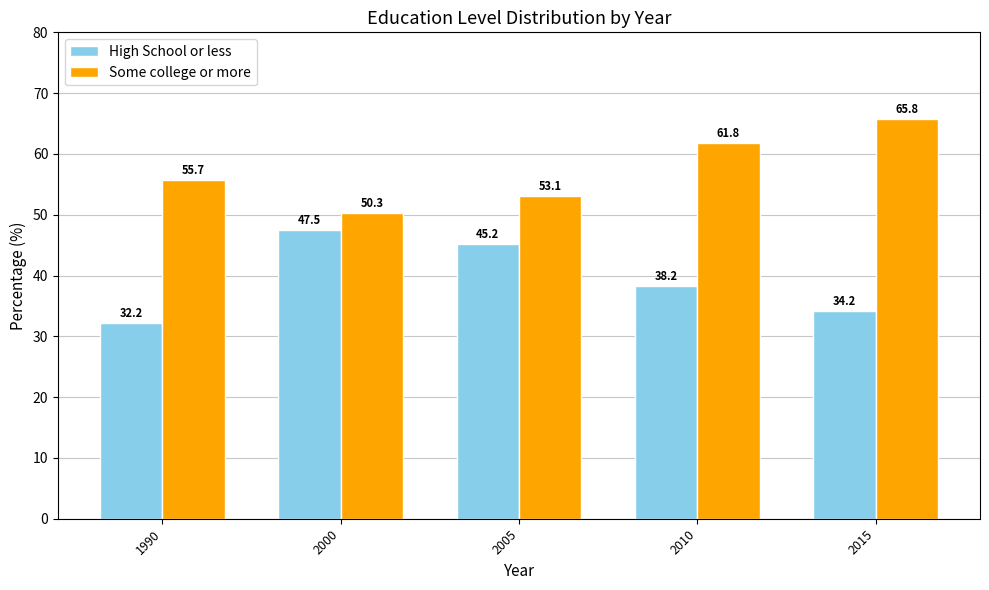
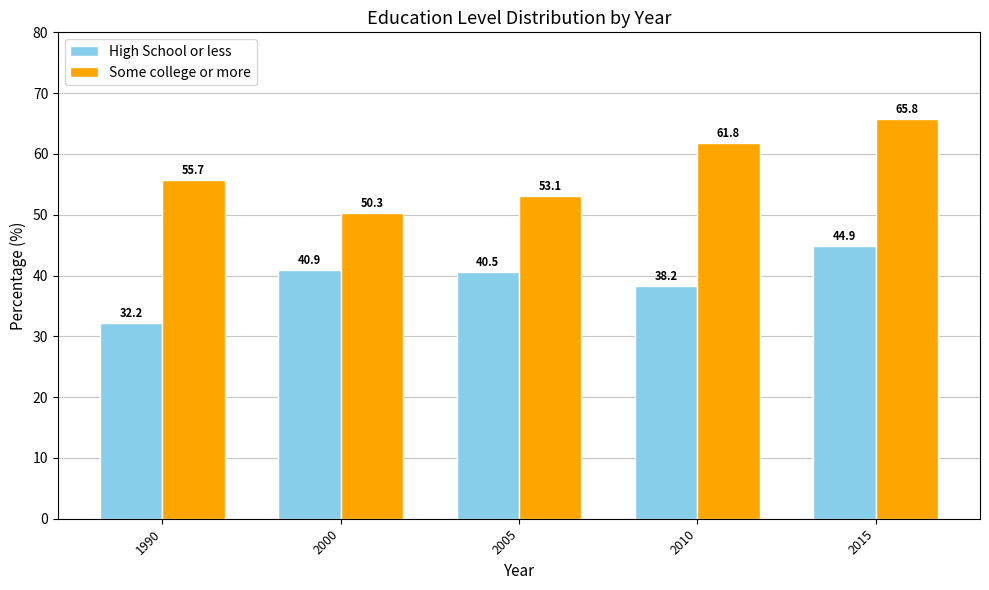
High School or less, 2000: 47.5 -> 40.9
High School or less, 2005: 45.2 -> 40.5
High School or less, 2015: 34.2 -> 44.9
